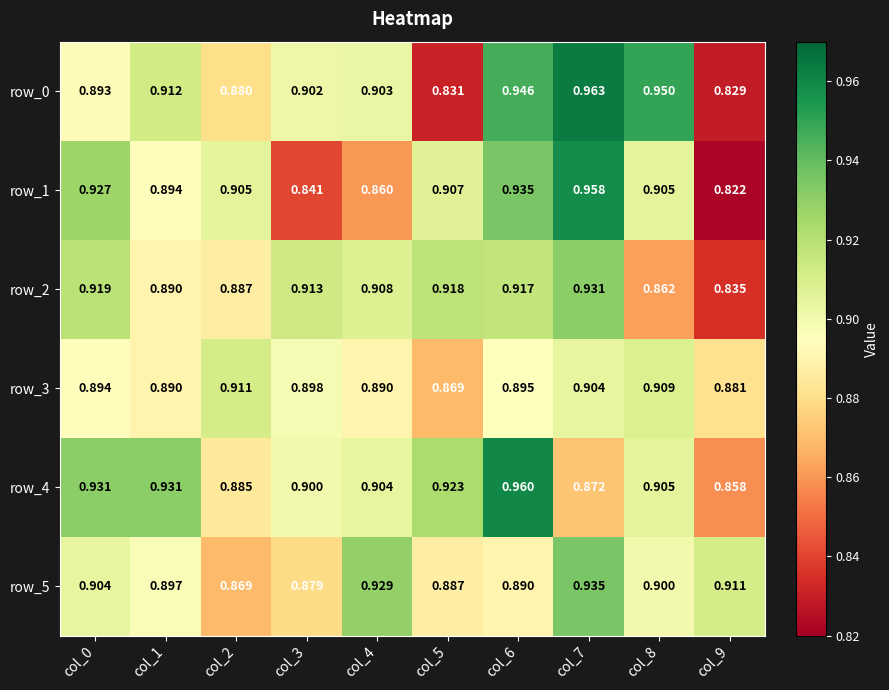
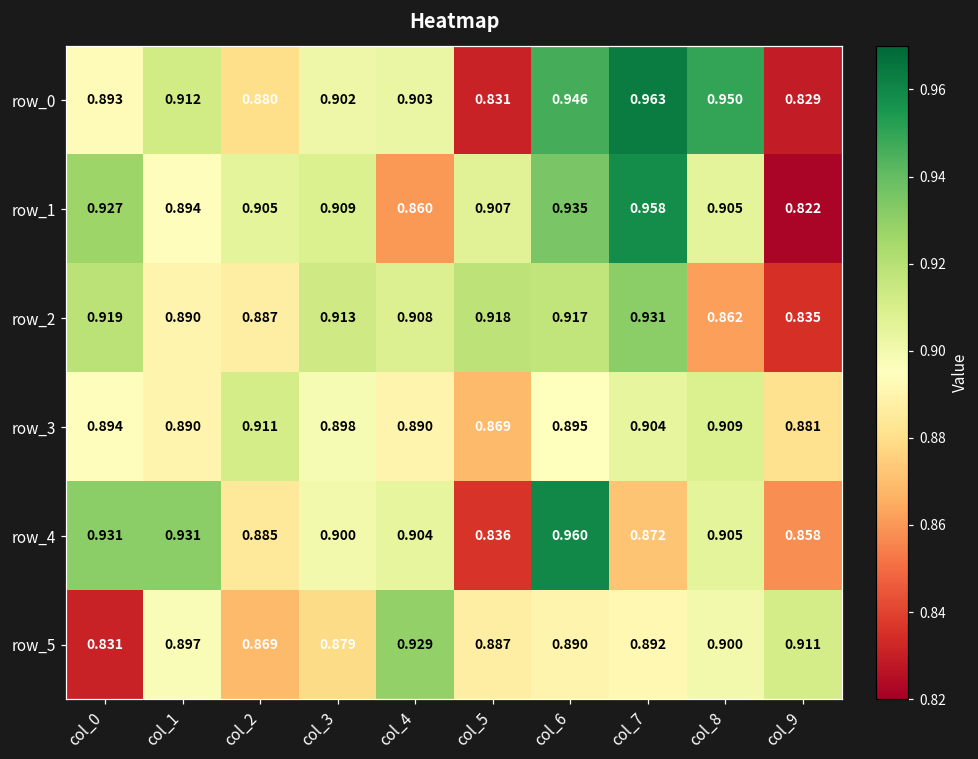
row_1, col_3: 0.841 -> 0.909
row_4, col_5: 0.923 -> 0.836
row_5, col_0: 0.904 -> 0.831
row_5, col_7: 0.935 -> 0.892
